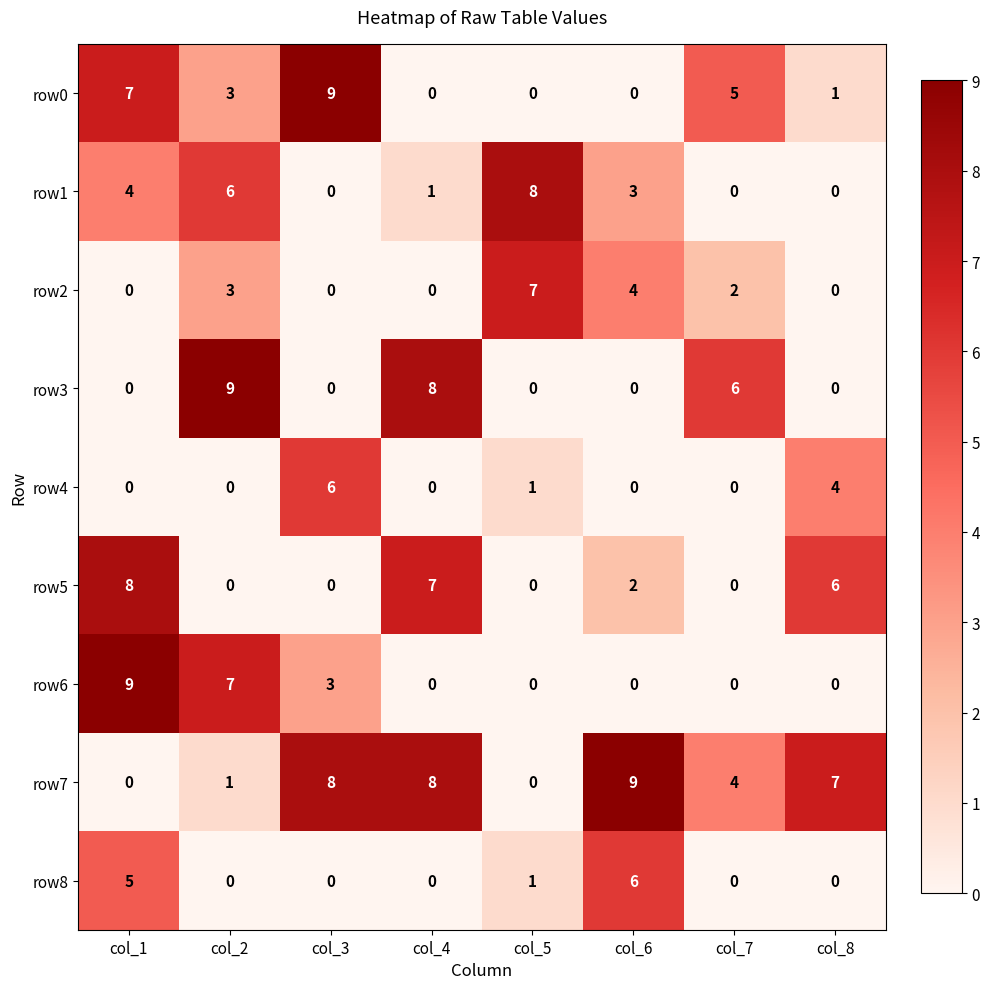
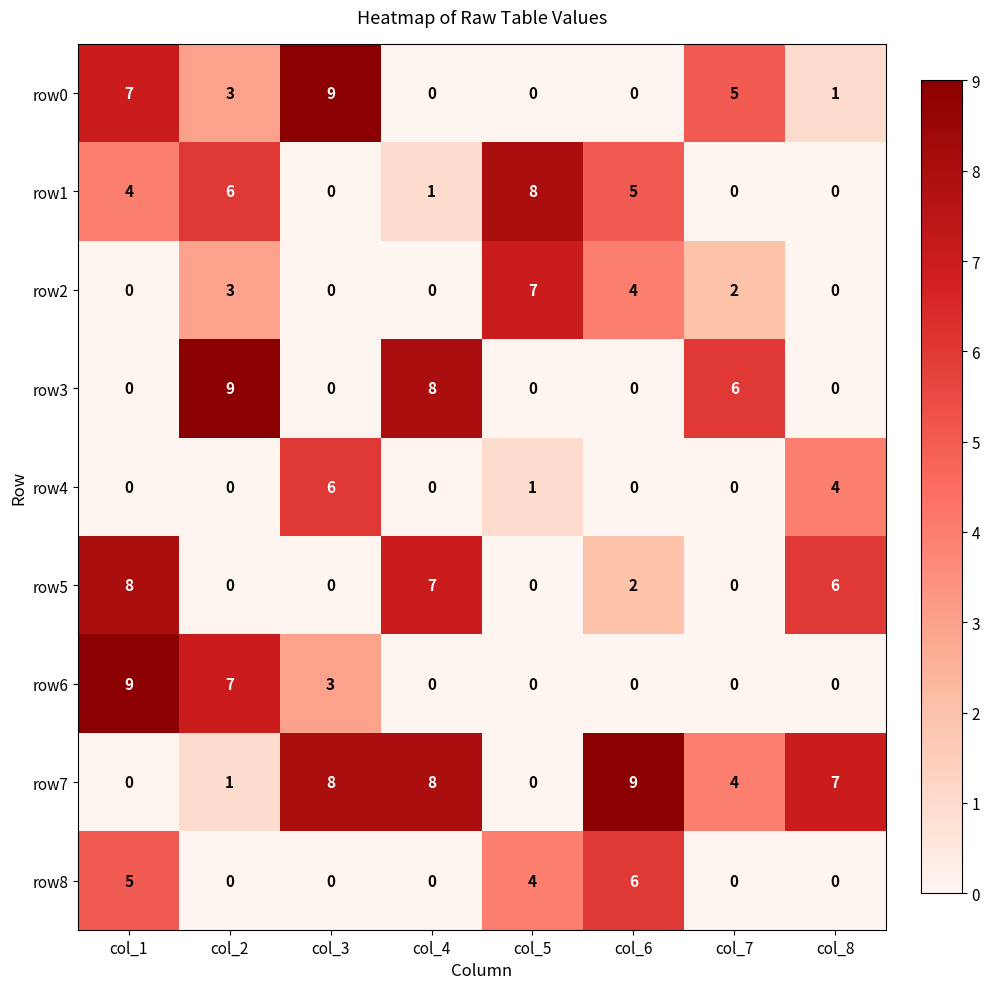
row1, col_6: 3 -> 5
row8, col_5: 1 -> 4
